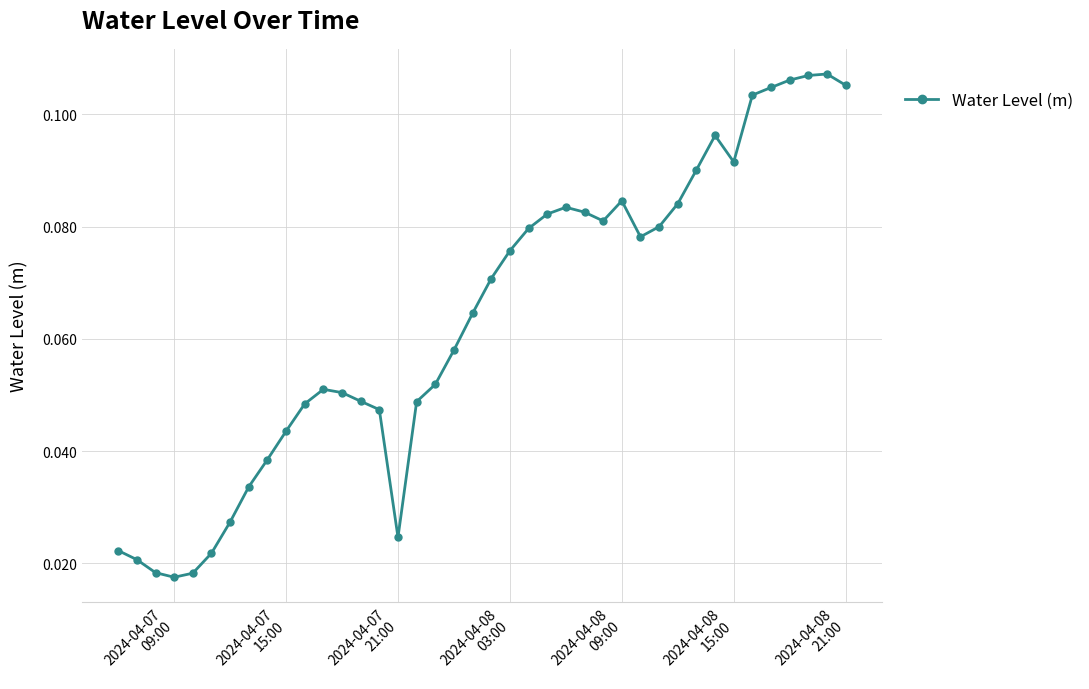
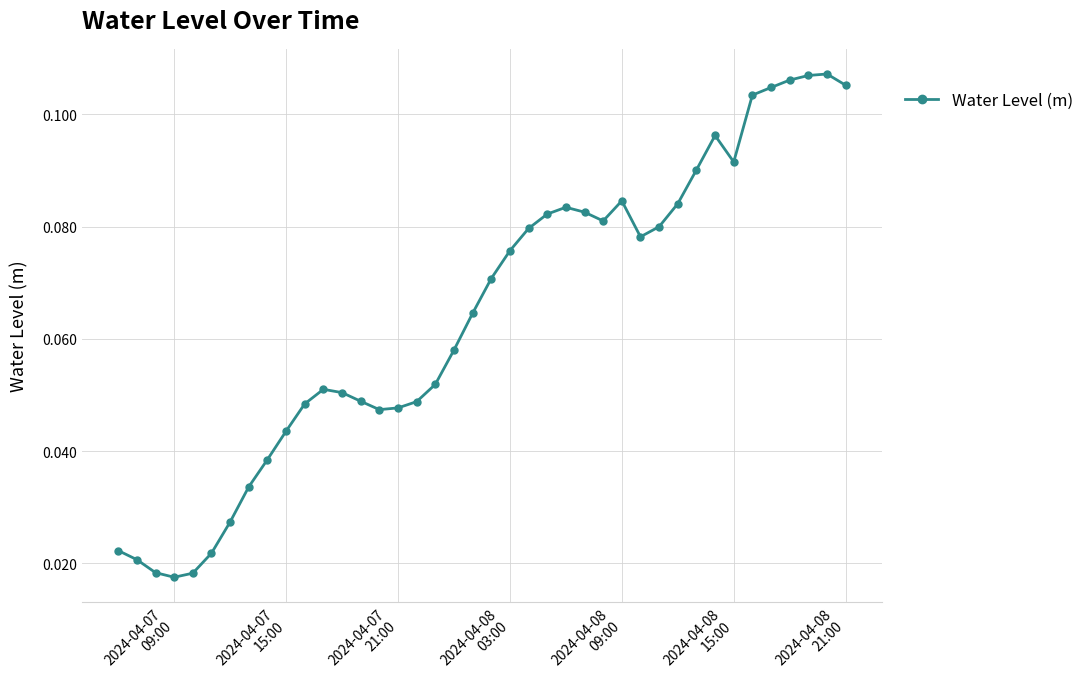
2024-04-07 21:00: 0.025 -> 0.048
